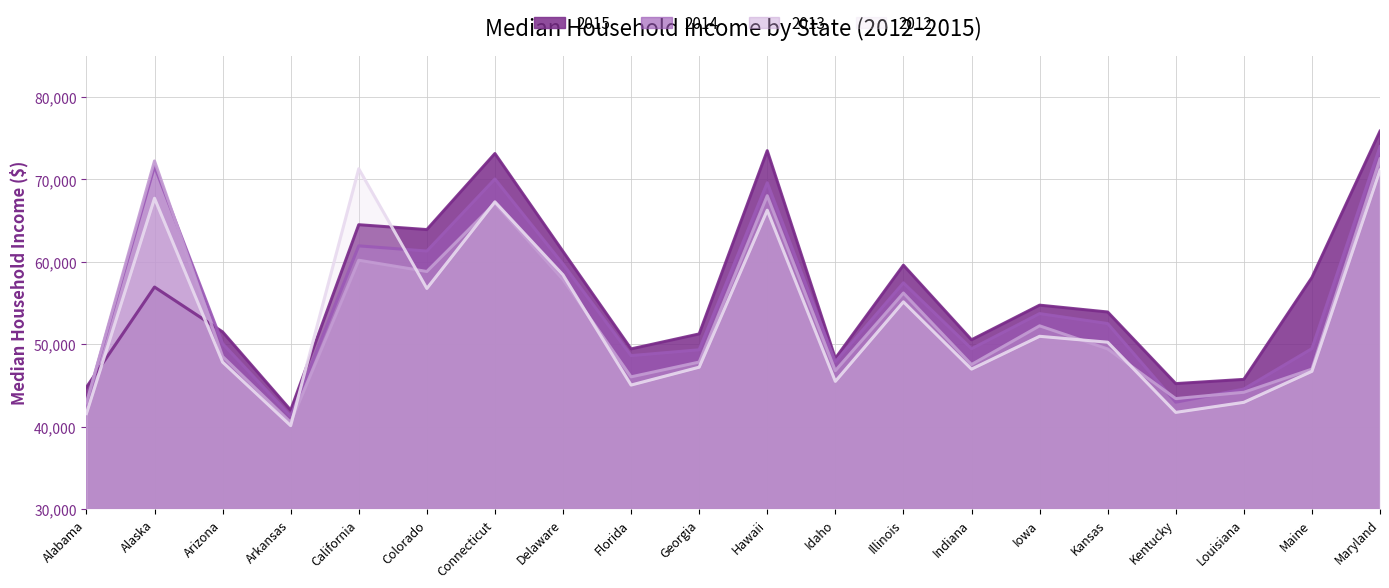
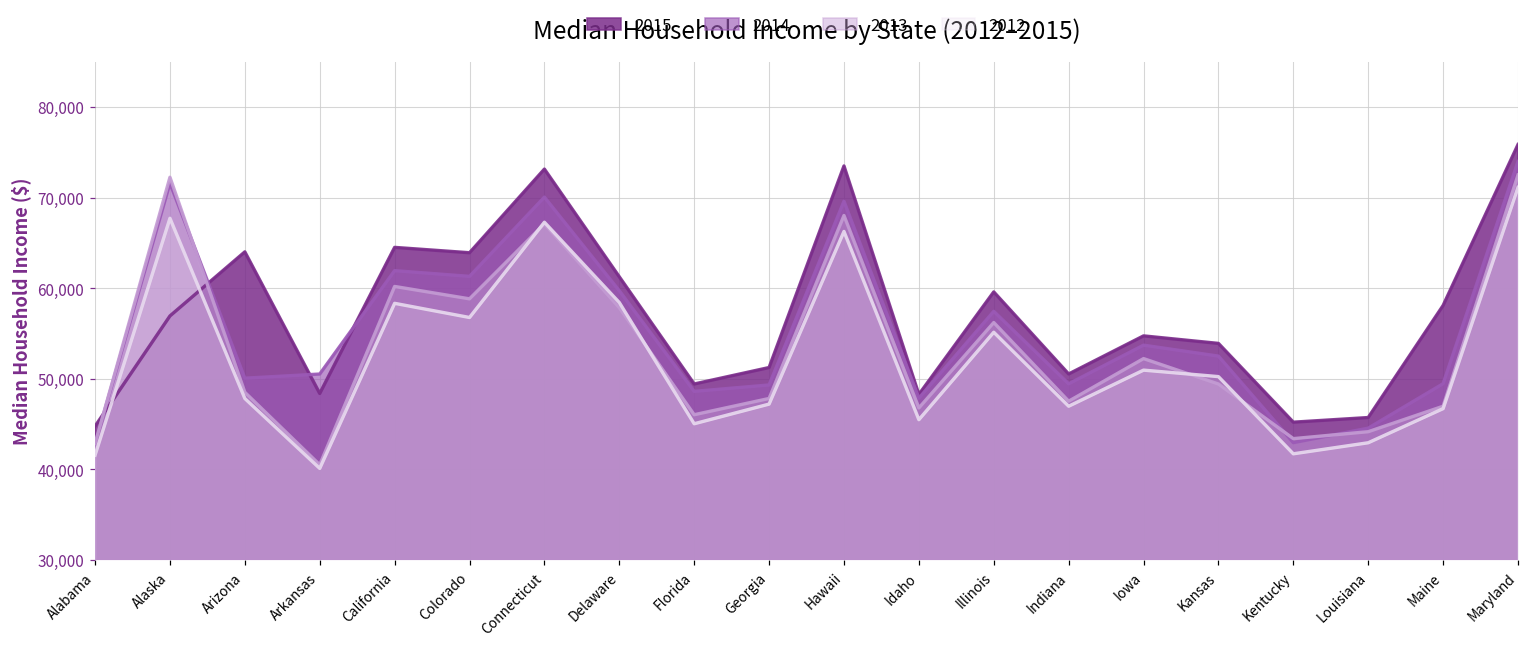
2015, Arizona: 51,000 -> 64,000
2015, Arkansas: 42,000 -> 48,000
2014, Arkansas: 41,000 -> 51,000
2012, California: 71,000 -> 58,000
